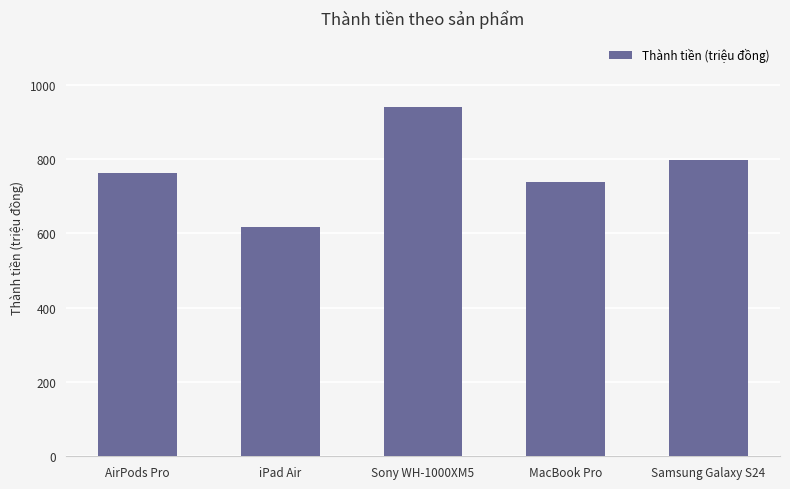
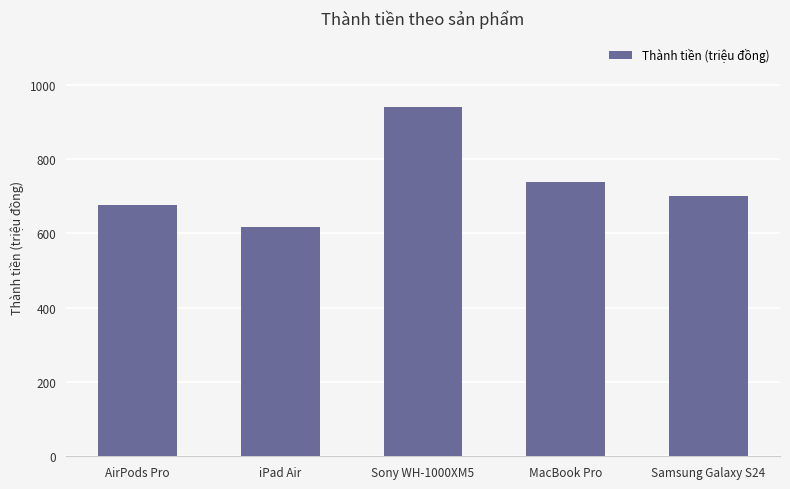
AirPods Pro: 760 -> 680
Samsung Galaxy S24: 800 -> 700
